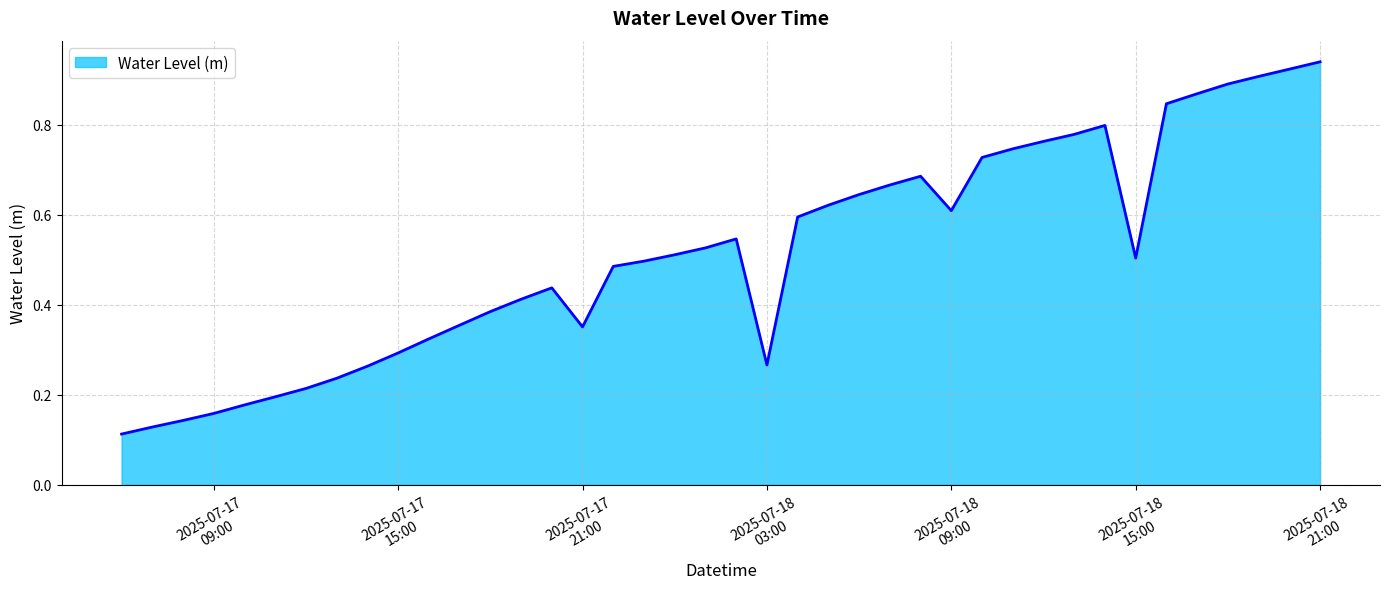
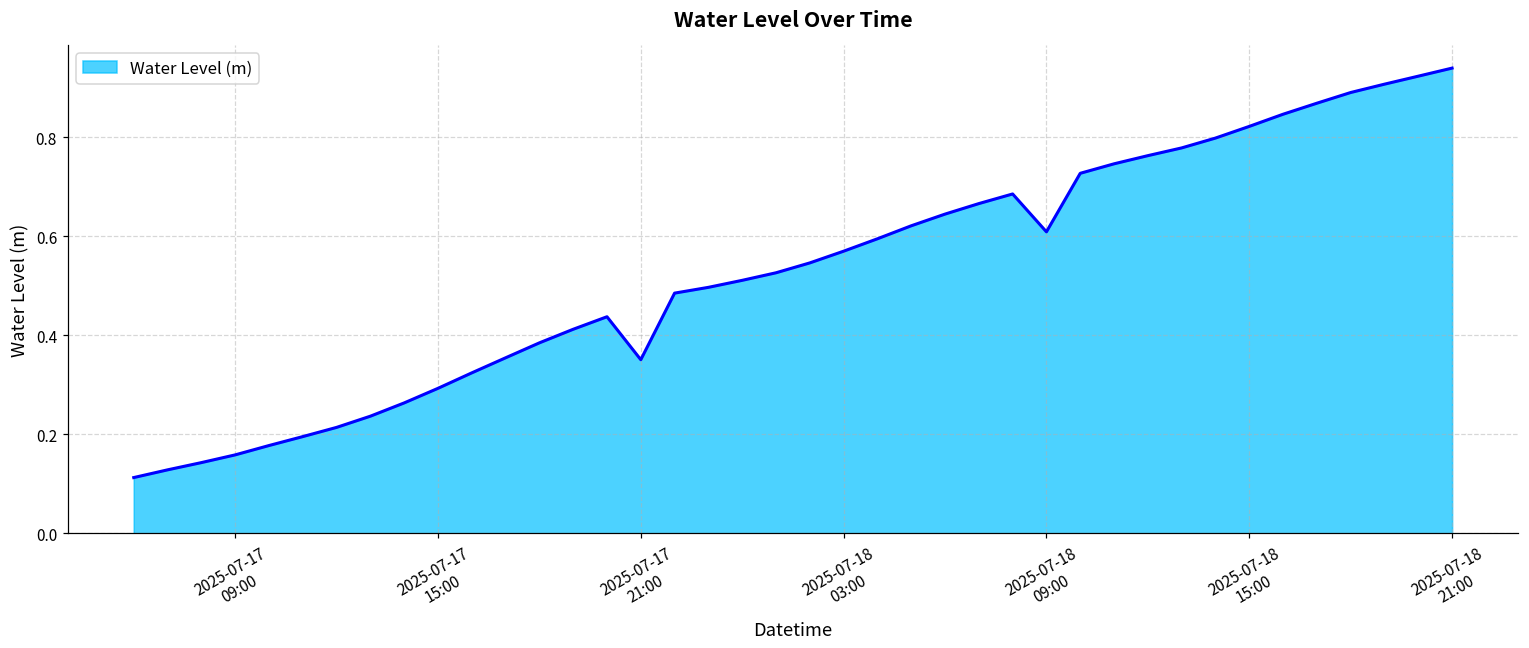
2025-07-18 03:00: 0.27 -> 0.57
2025-07-18 15:00: 0.50 -> 0.82
